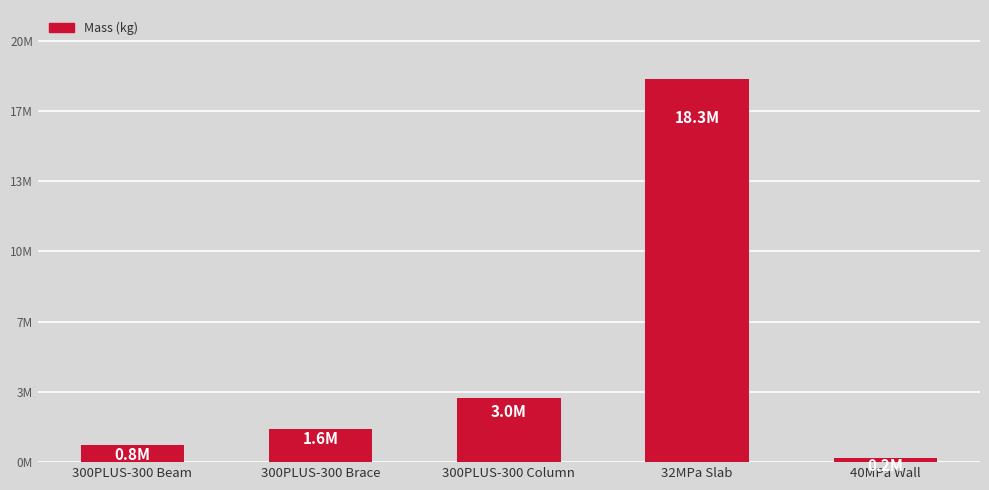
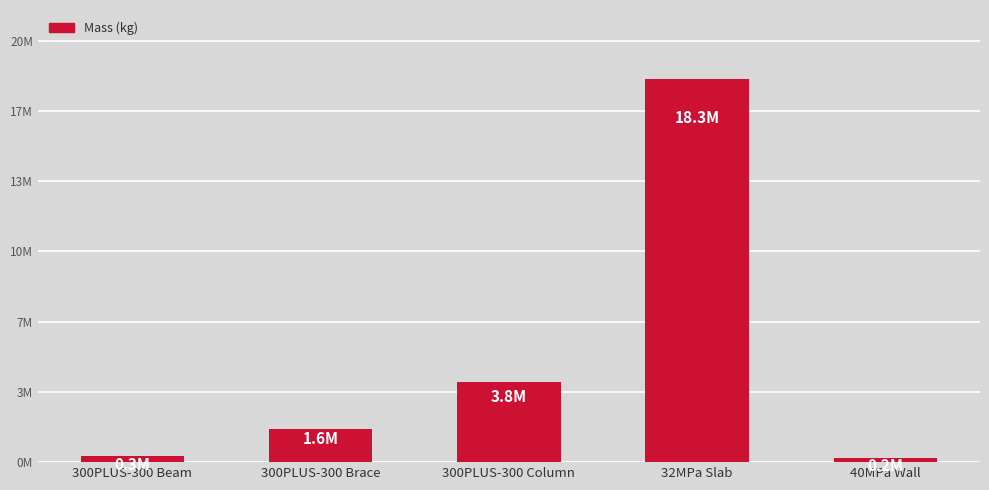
300PLUS-300 Beam: 800000 -> 300000
300PLUS-300 Column: 3.0M -> 3.8M
